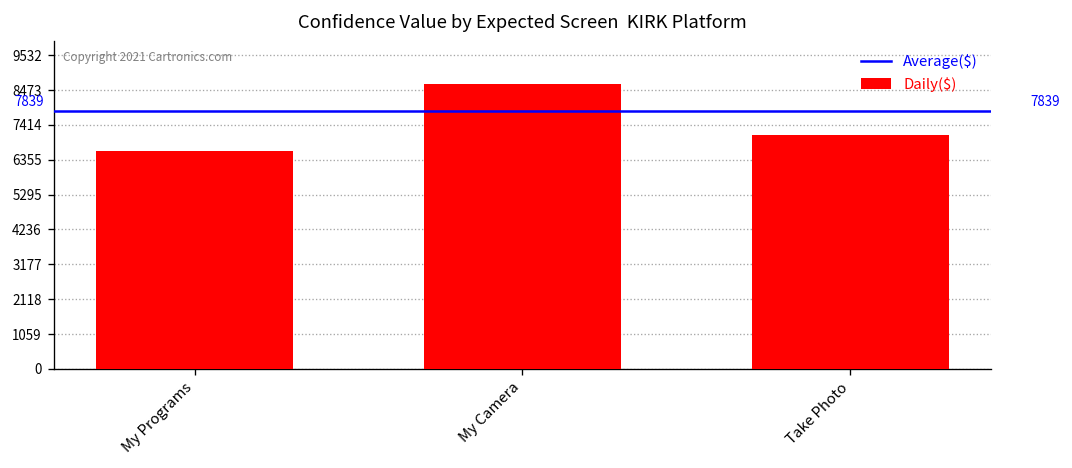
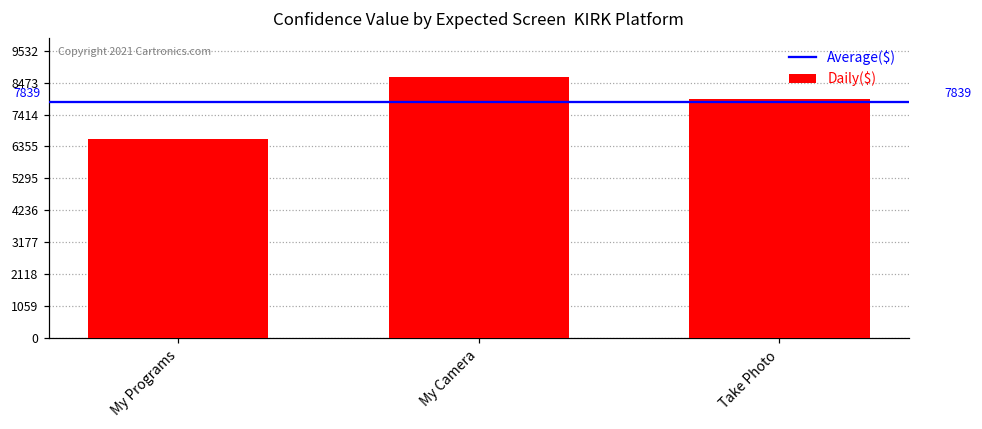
Take Photo: 7100 -> 7900
